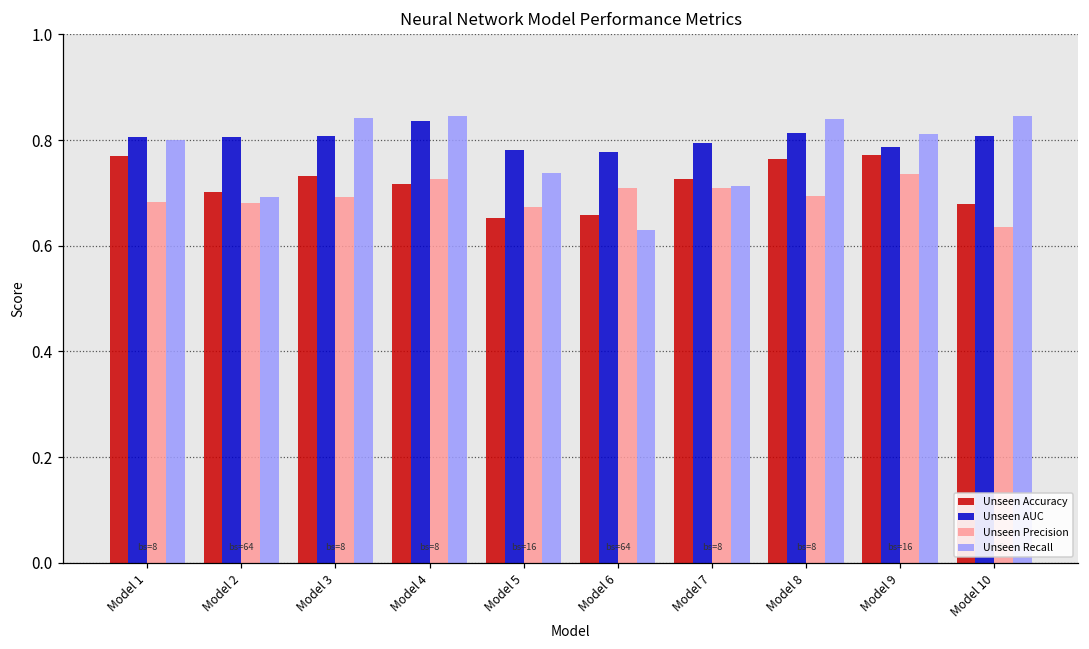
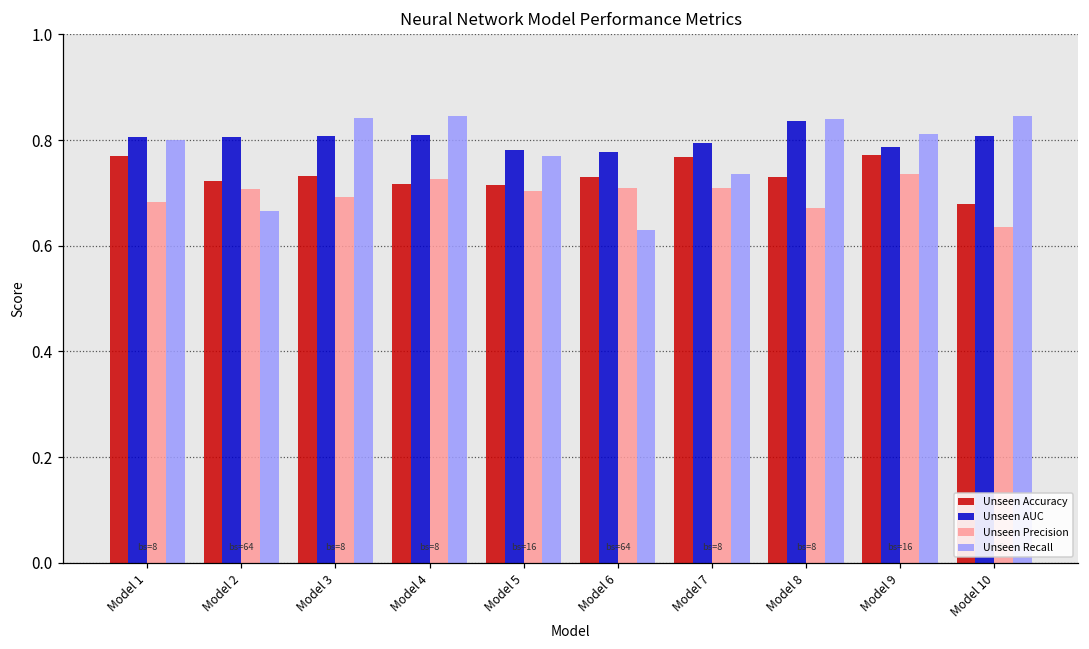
Unseen Accuracy, Model 2: 0.70 -> 0.72
Unseen Precision, Model 2: 0.68 -> 0.71
Unseen Recall, Model 2: 0.69 -> 0.67
Unseen AUC, Model 4: 0.84 -> 0.81
Unseen Accuracy, Model 5: 0.65 -> 0.71
Unseen Precision, Model 5: 0.67 -> 0.70
Unseen Recall, Model 5: 0.74 -> 0.77
Unseen Accuracy, Model 6: 0.66 -> 0.73
Unseen Accuracy, Model 7: 0.73 -> 0.77
Unseen Recall, Model 7: 0.71 -> 0.74
Unseen Accuracy, Model 8: 0.76 -> 0.73
Unseen AUC, Model 8: 0.81 -> 0.84
Unseen Precision, Model 8: 0.69 -> 0.67
